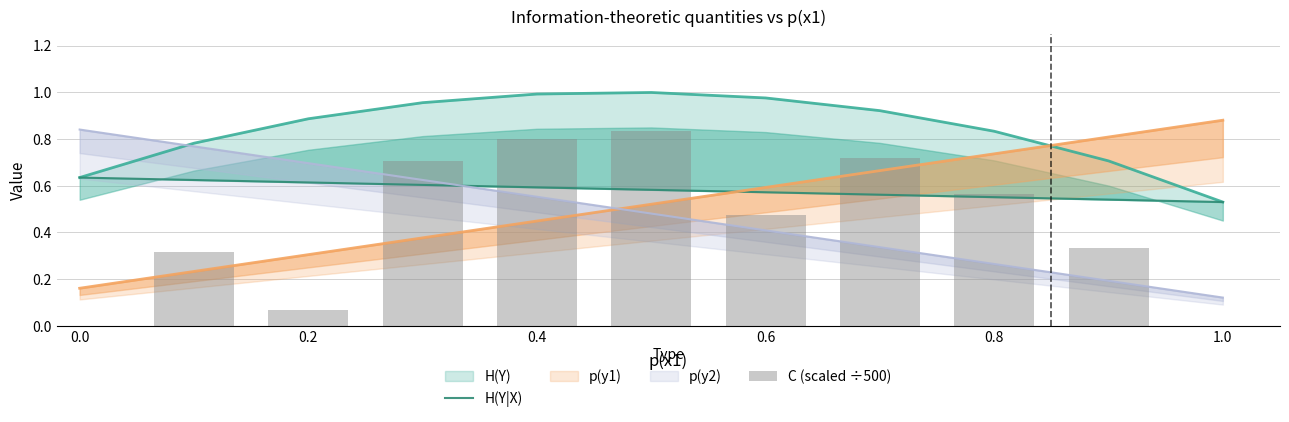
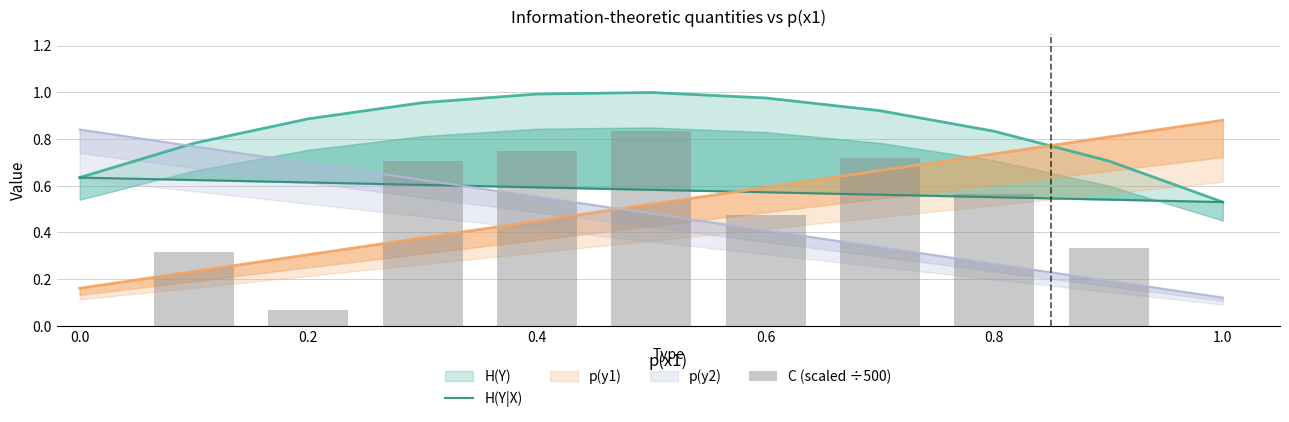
C (scaled ÷500), 0.4: 0.80 -> 0.75
